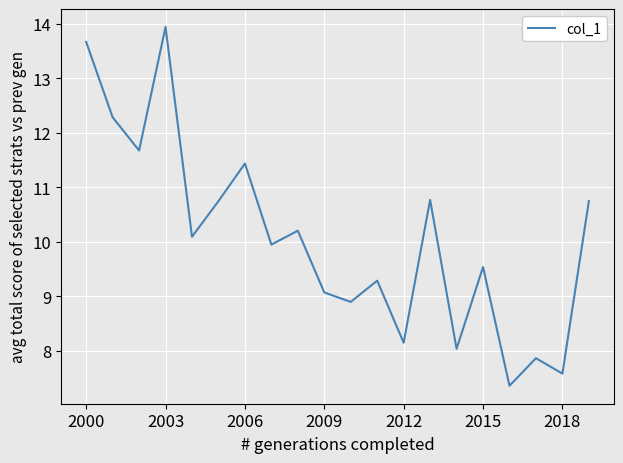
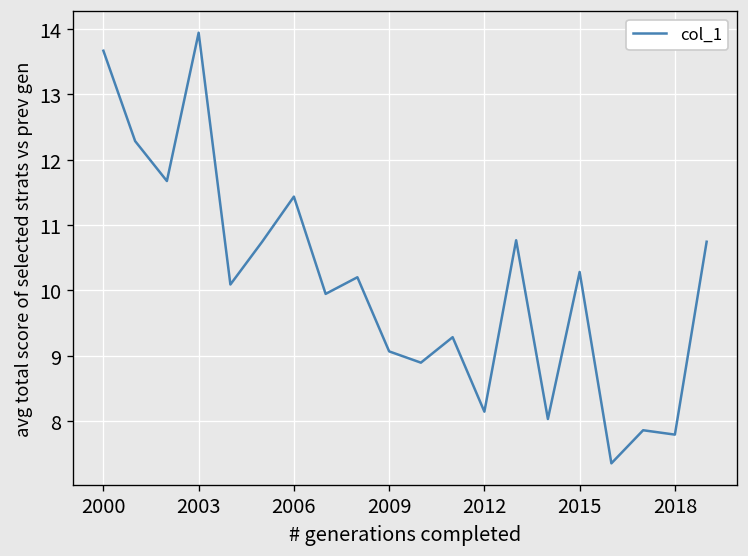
2015: 9.5 -> 10.3
2018: 7.6 -> 7.8
